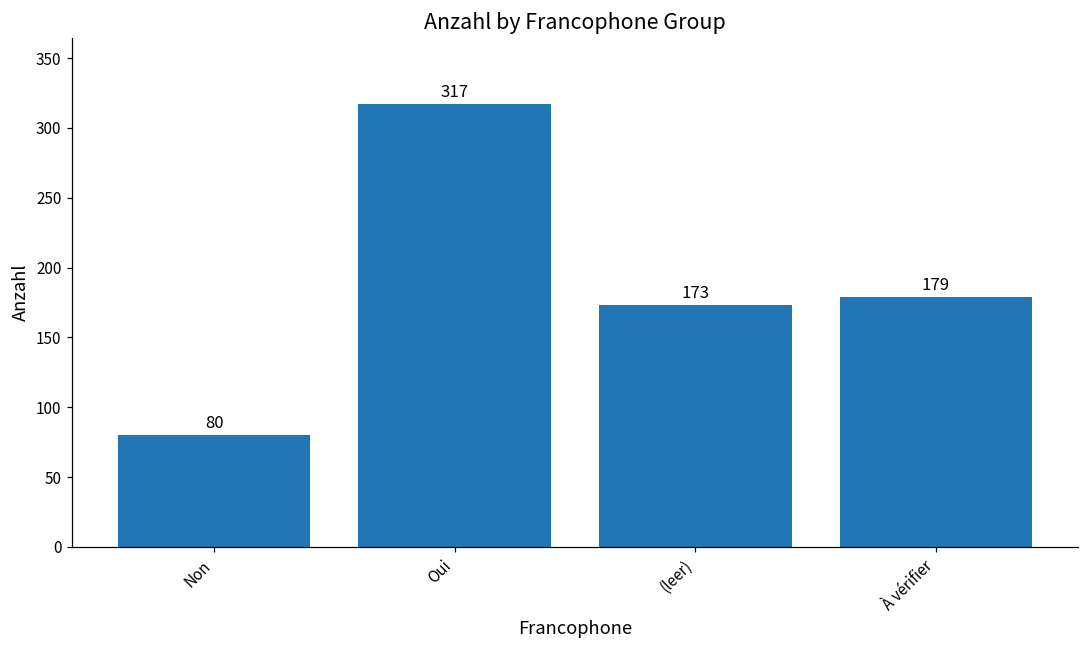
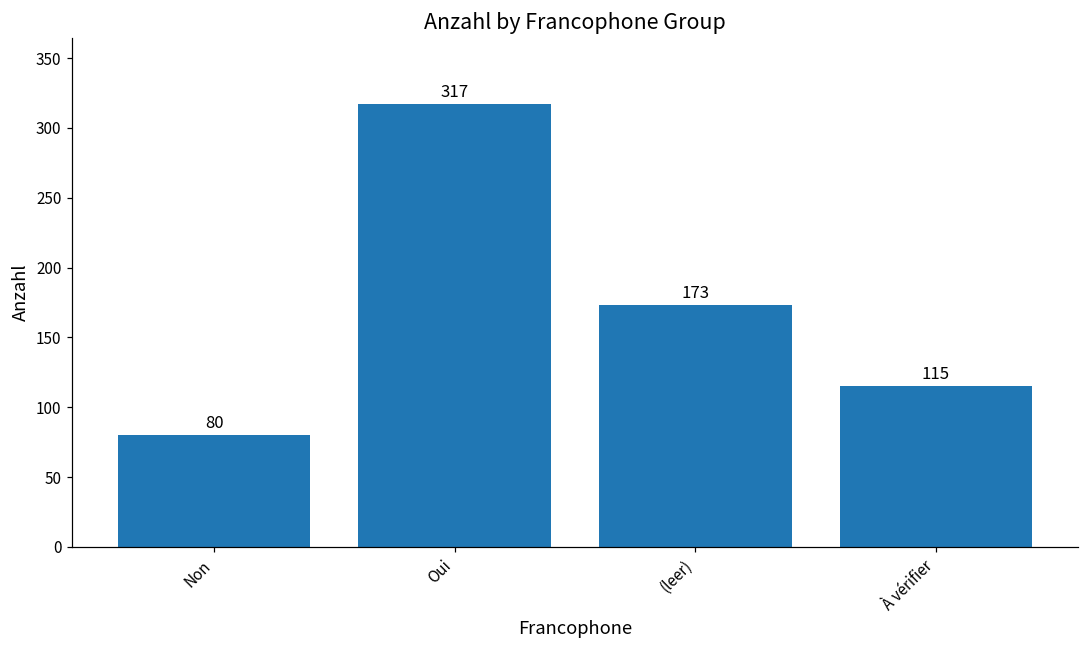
À vérifier: 179 -> 115
